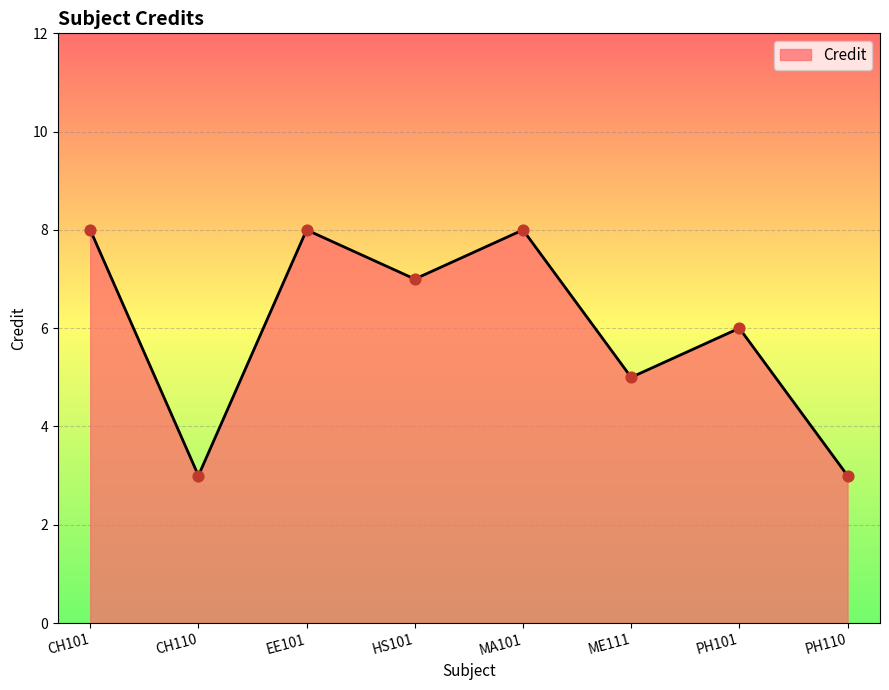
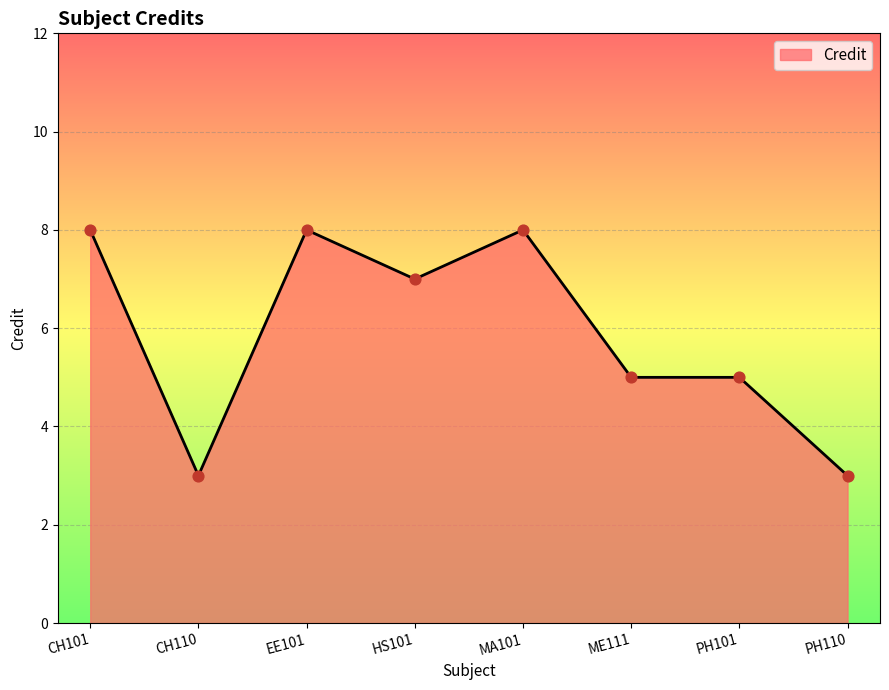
PH101: 6 -> 5
